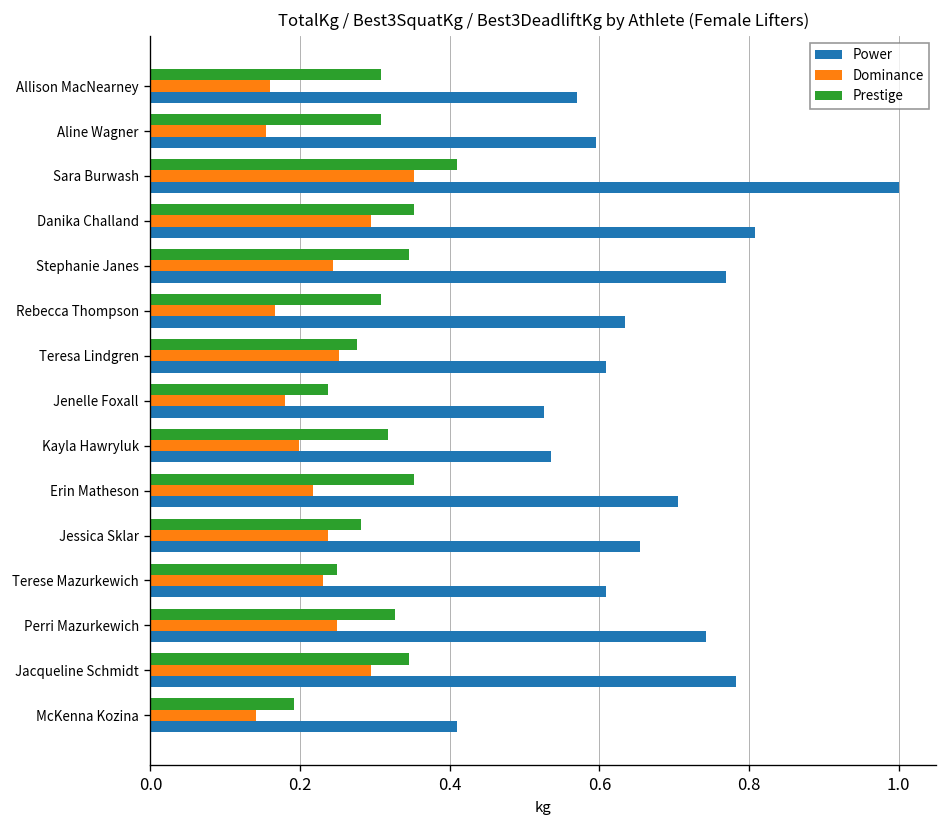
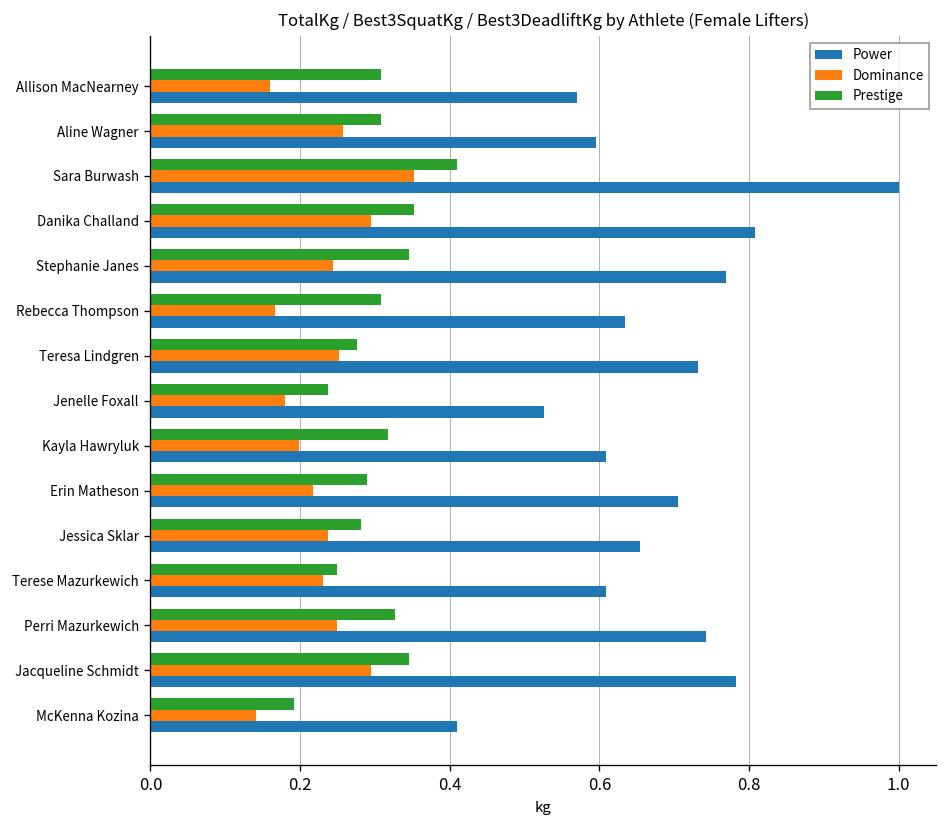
Dominance, Aline Wagner: 0.15 -> 0.26
Power, Teresa Lindgren: 0.61 -> 0.73
Power, Kayla Hawryluk: 0.54 -> 0.61
Prestige, Erin Matheson: 0.35 -> 0.29
